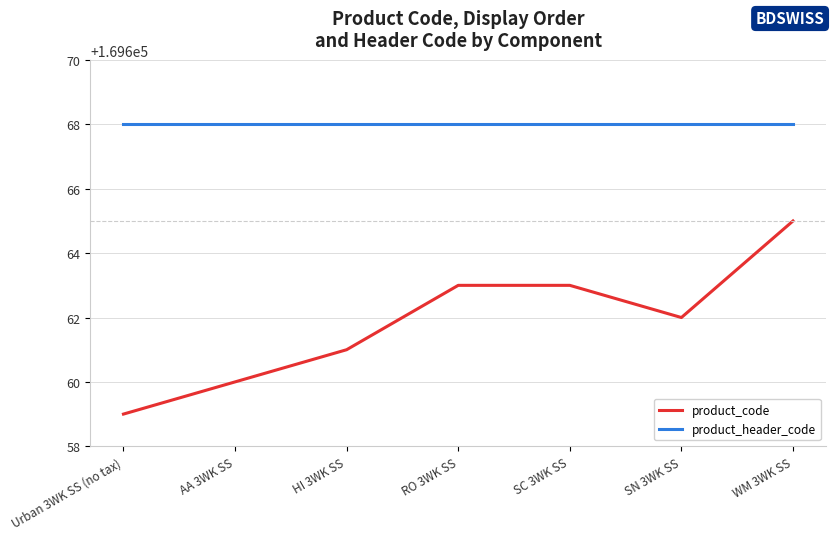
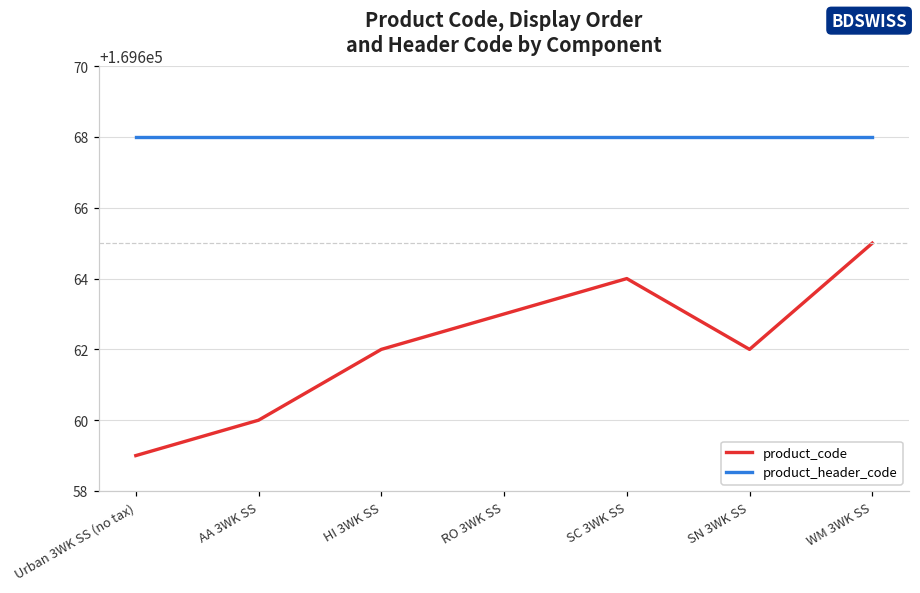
product_code, HI 3WK SS: 169661 -> 169662
product_code, SC 3WK SS: 169663 -> 169664
